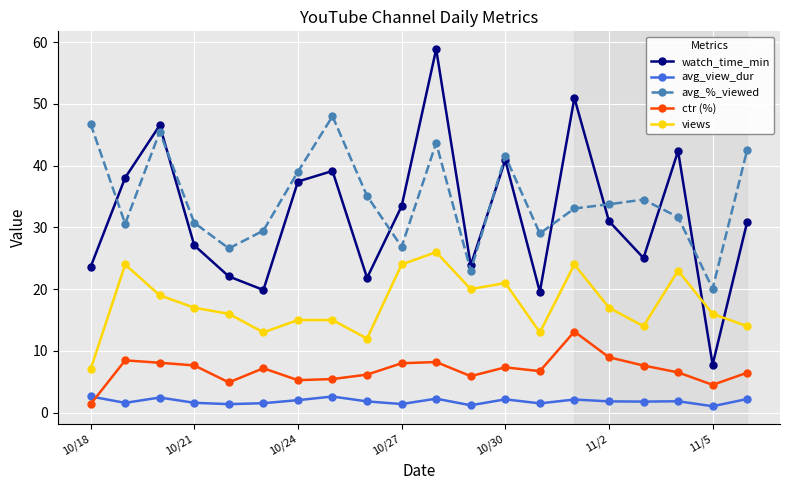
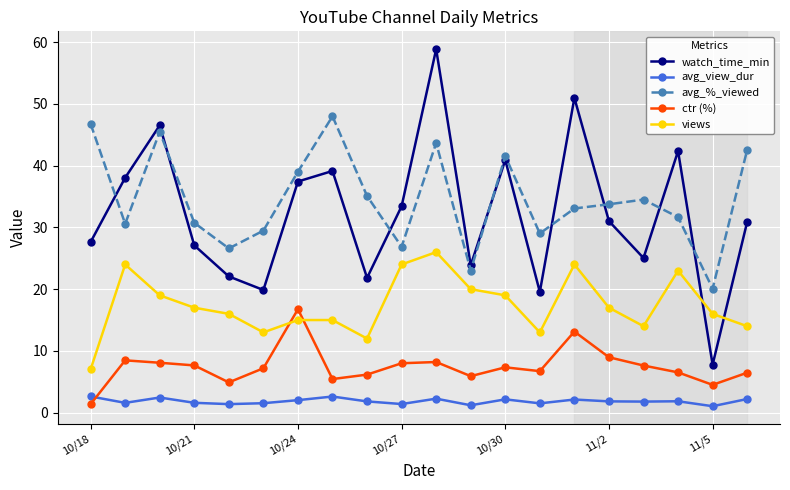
watch_time_min, 10/18: 24 -> 28
ctr (%), 10/24: 5 -> 17
views, 10/30: 21 -> 19
